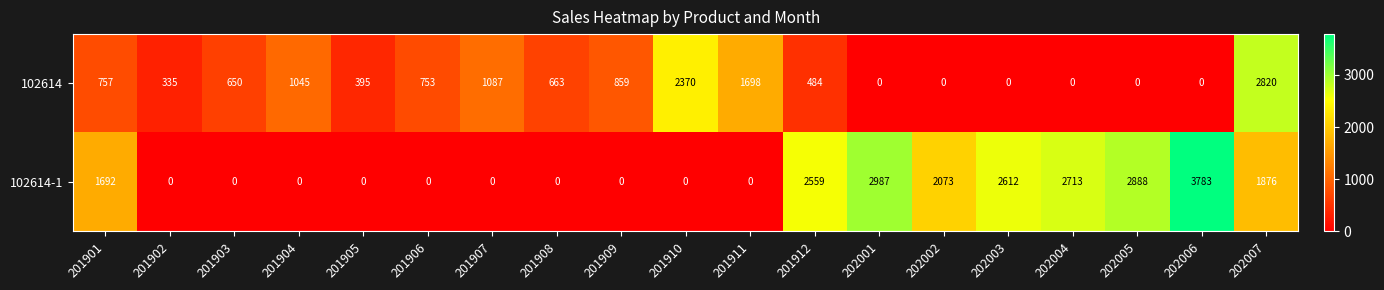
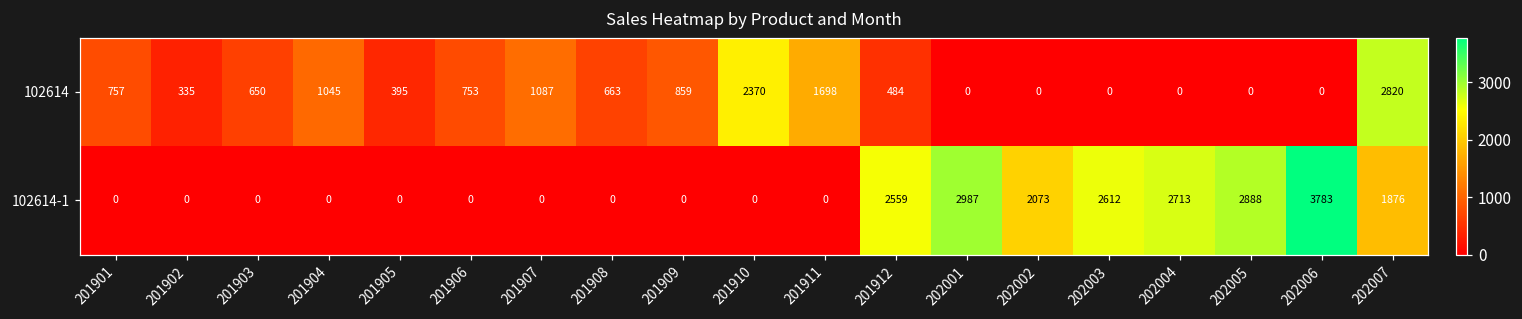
102614-1, 201901: 1692 -> 0
